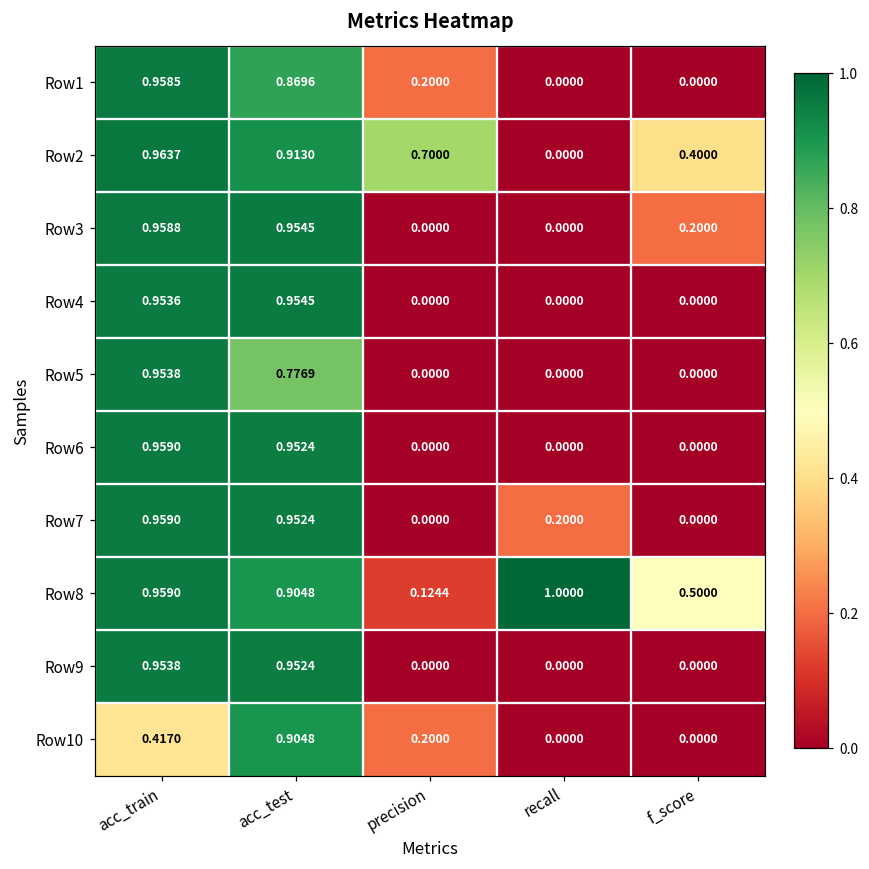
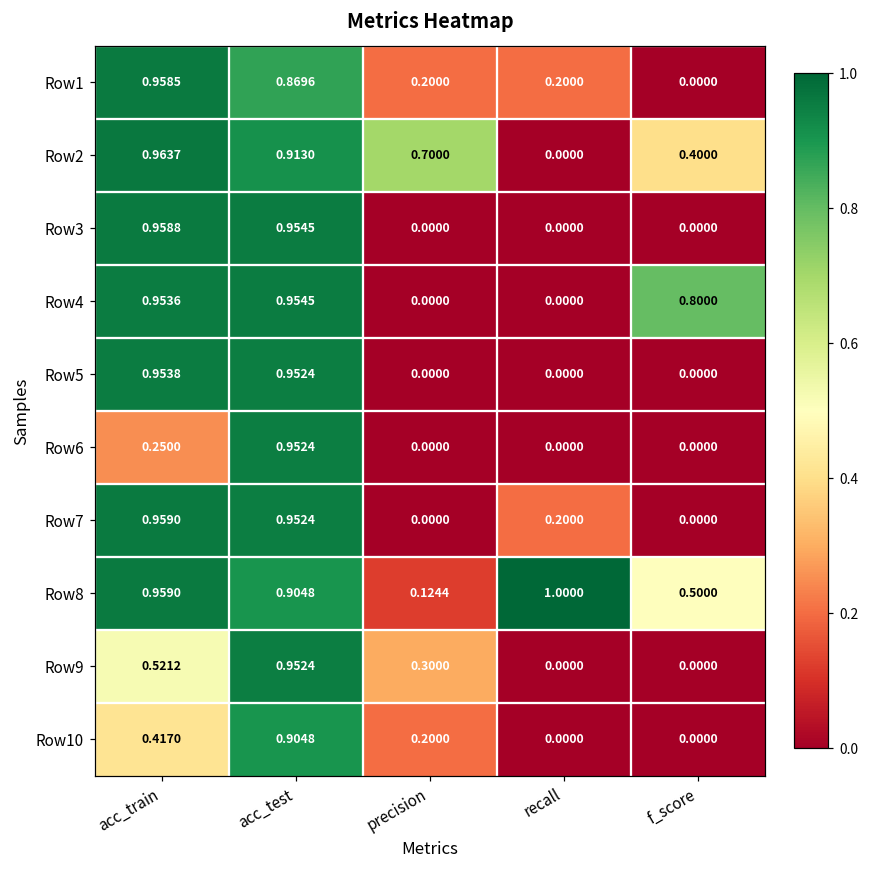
Row1, recall: 0.0000 -> 0.2000
Row3, f_score: 0.2000 -> 0.0000
Row4, f_score: 0.0000 -> 0.8000
Row5, acc_test: 0.7769 -> 0.9524
Row6, acc_train: 0.9590 -> 0.2500
Row9, acc_train: 0.9538 -> 0.5212
Row9, precision: 0.0000 -> 0.3000
